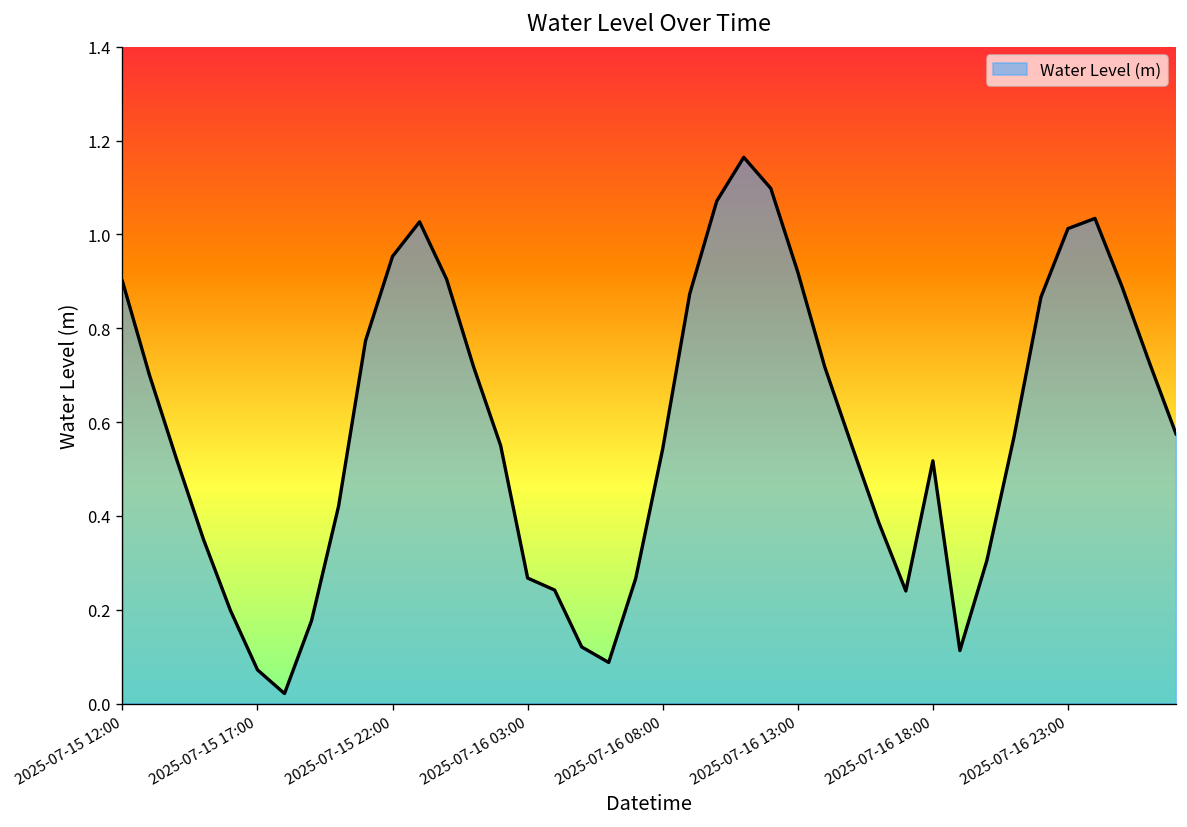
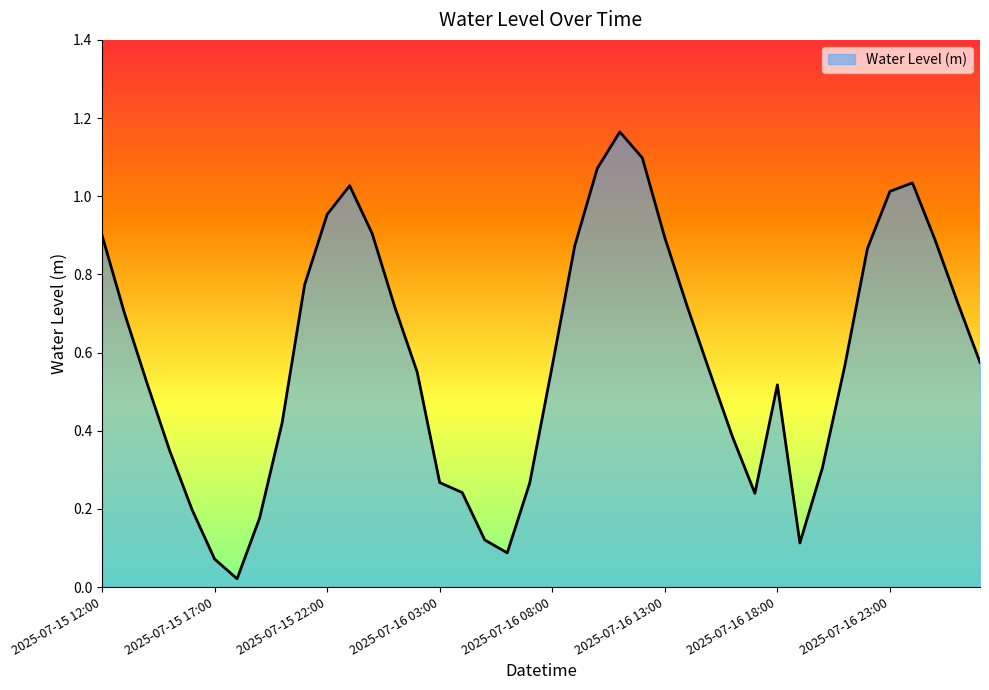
2025-07-16 08:00: 0.54 -> 0.57
2025-07-16 13:00: 0.92 -> 0.89
